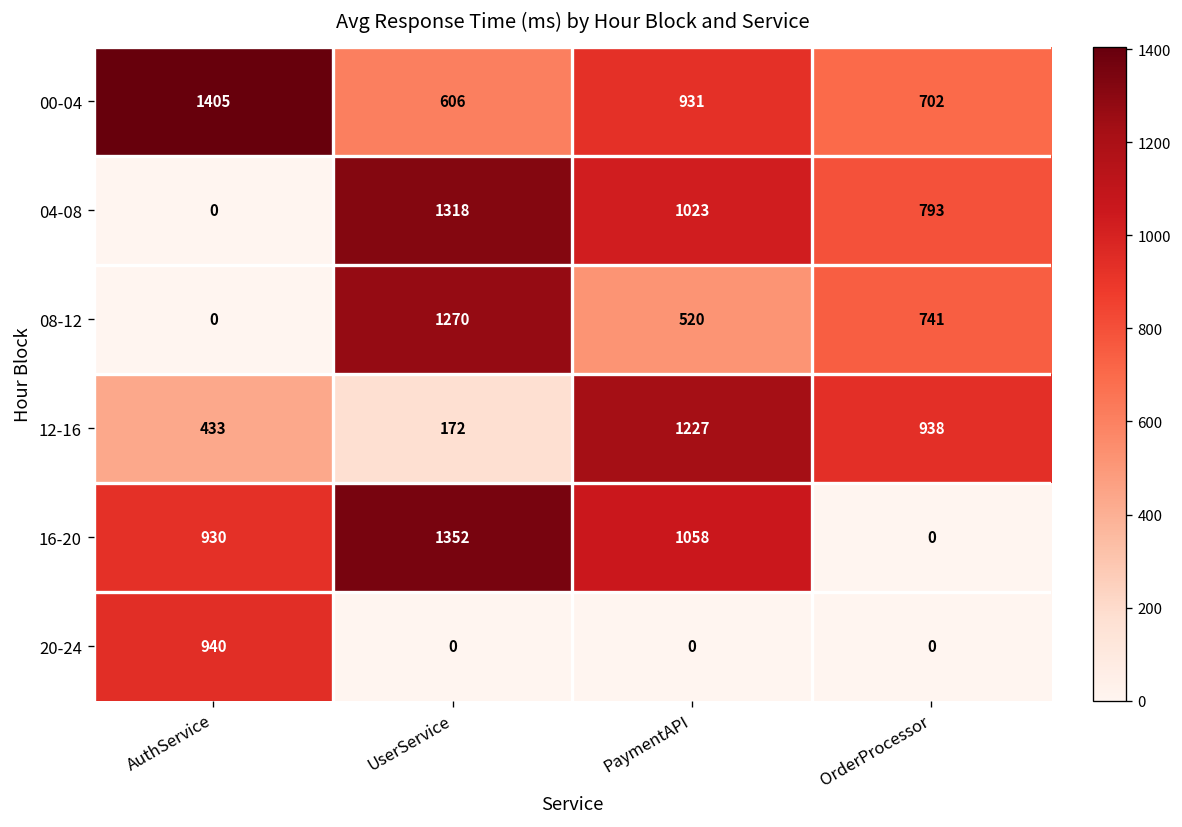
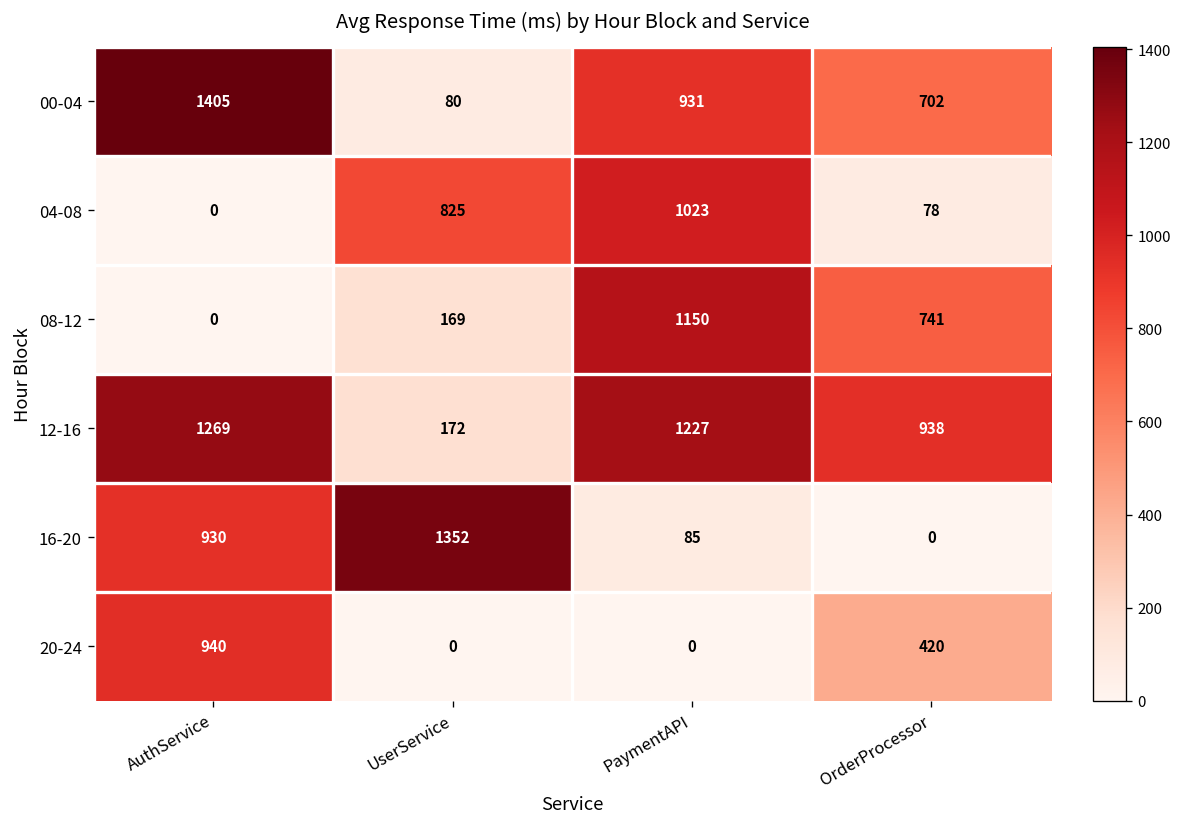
00-04, UserService: 606 -> 80
04-08, UserService: 1318 -> 825
04-08, OrderProcessor: 793 -> 78
08-12, UserService: 1270 -> 169
08-12, PaymentAPI: 520 -> 1150
12-16, AuthService: 433 -> 1269
16-20, PaymentAPI: 1058 -> 85
20-24, OrderProcessor: 0 -> 420
